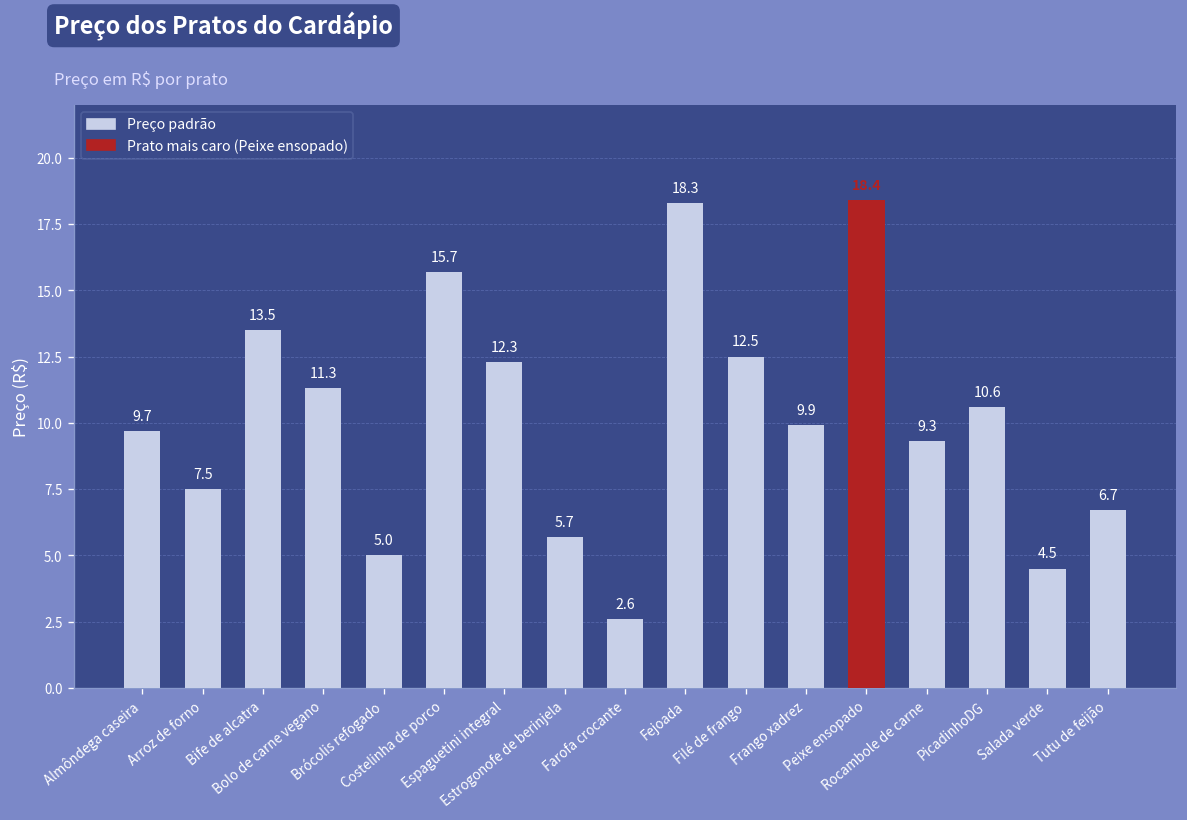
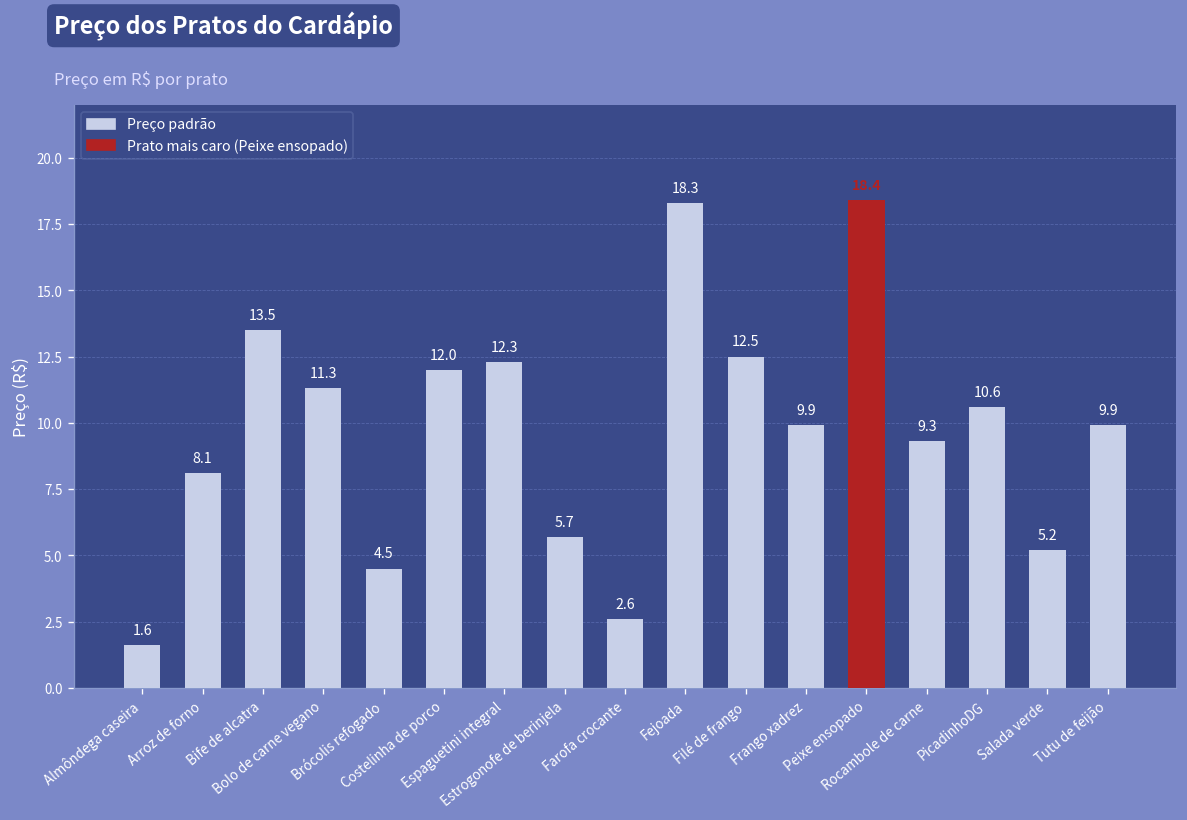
Almôndega caseira: 9.7 -> 1.6
Arroz de forno: 7.5 -> 8.1
Brócolis refogado: 5.0 -> 4.5
Costelinha de porco: 15.7 -> 12.0
Salada verde: 4.5 -> 5.2
Tutu de feijão: 6.7 -> 9.9
